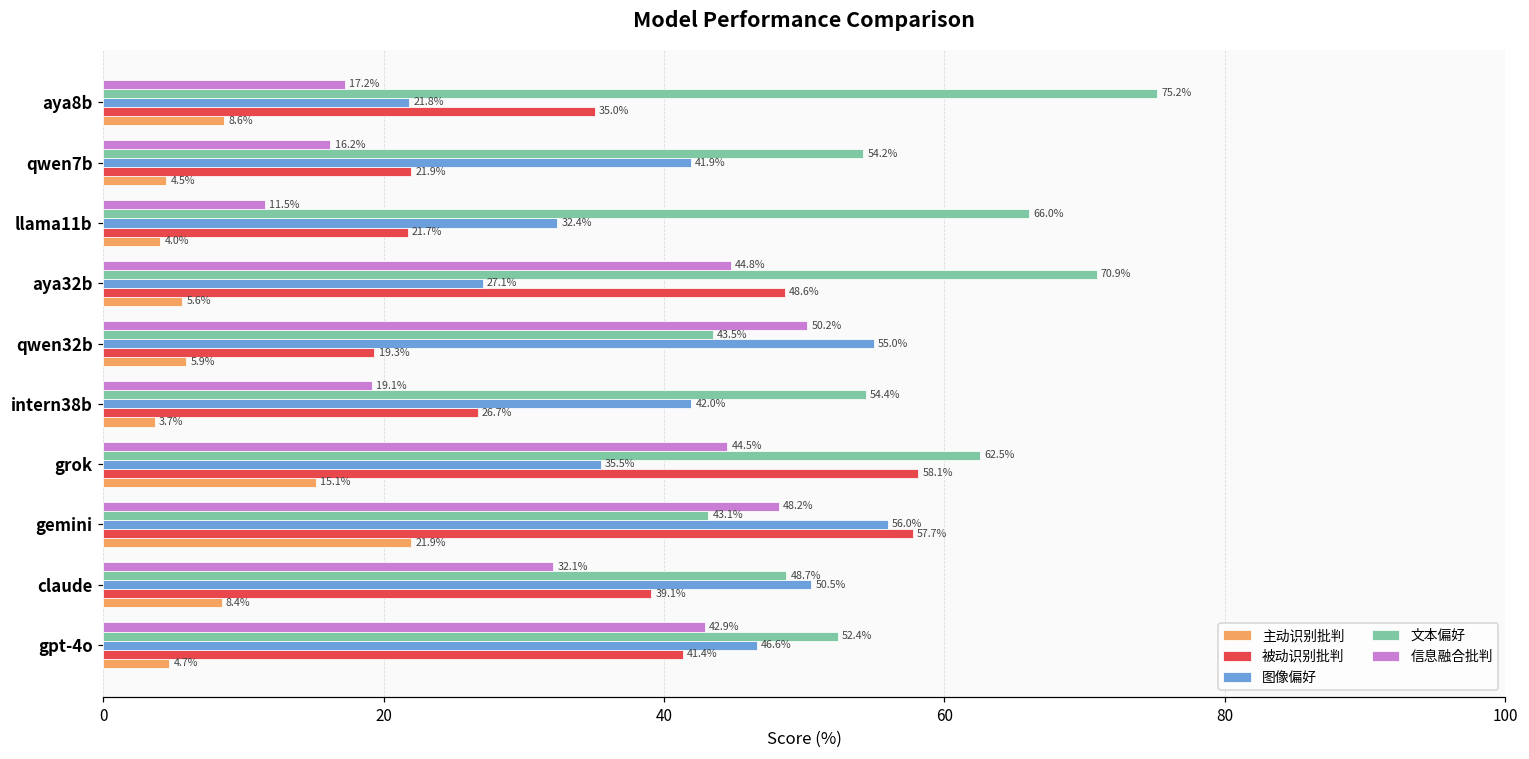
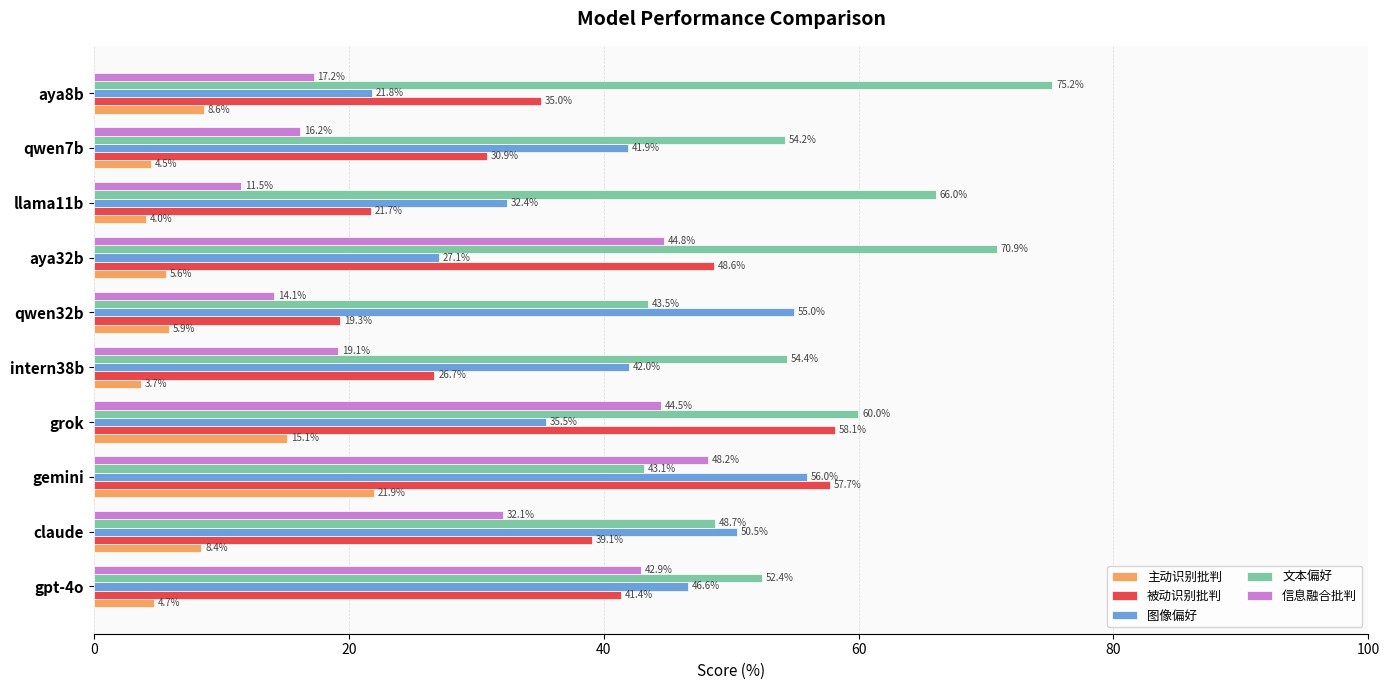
被动识别批判, qwen7b: 21.9% -> 30.9%
信息融合批判, qwen32b: 50.2% -> 14.1%
文本偏好, grok: 62.5% -> 60.0%
